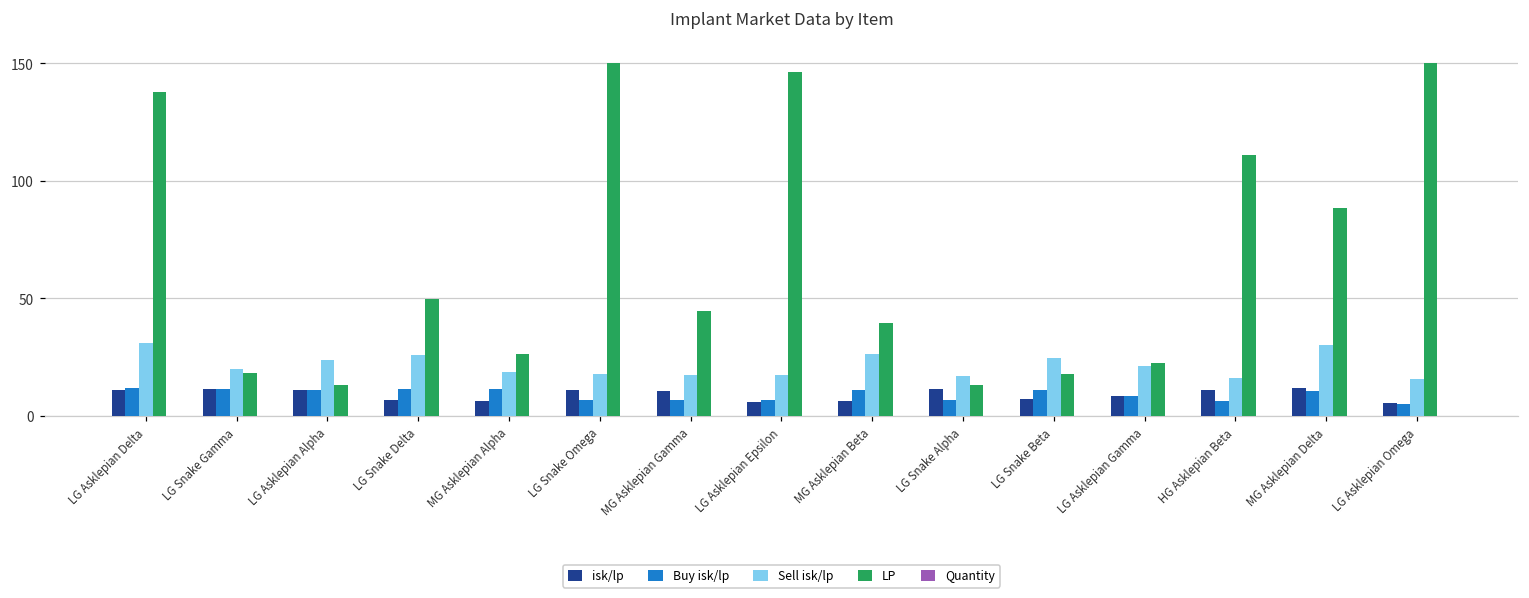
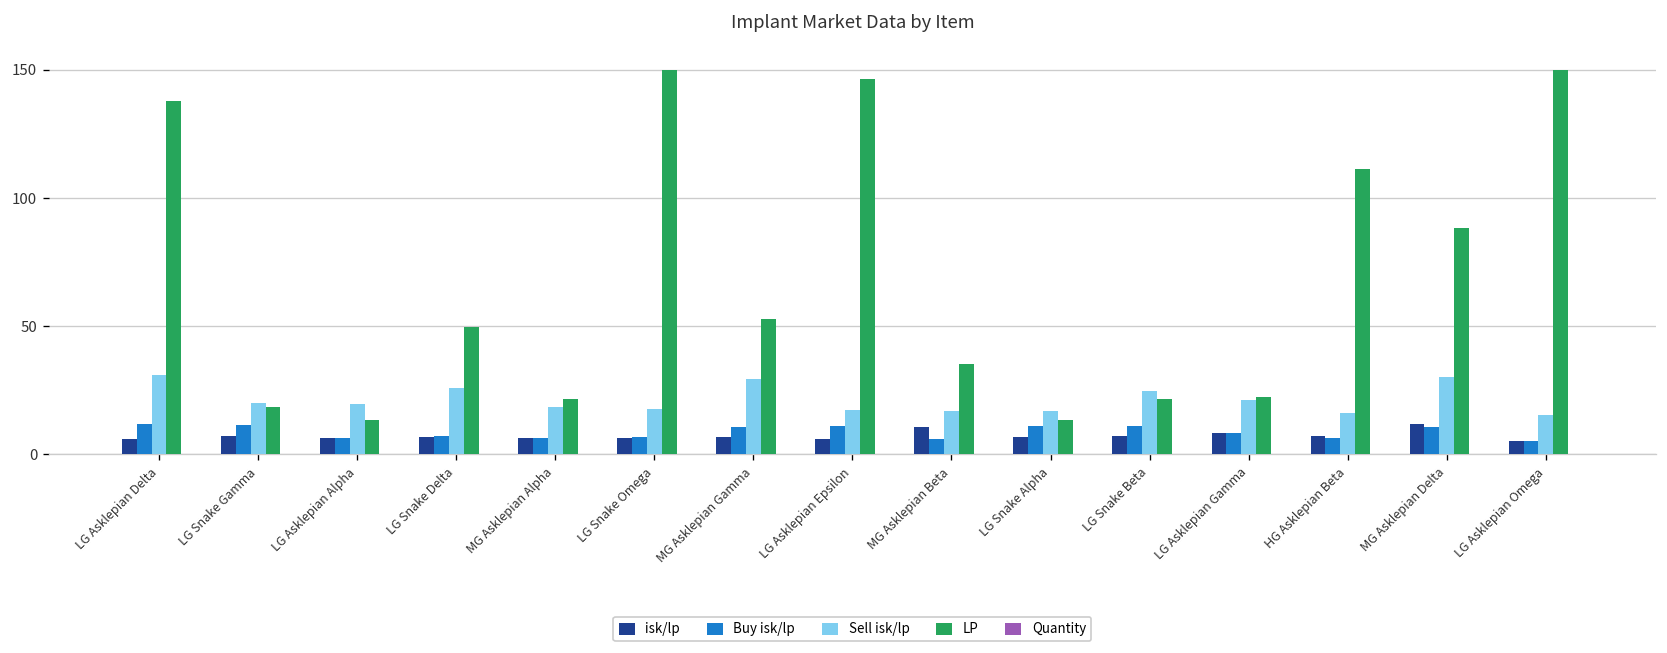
isk/lp, LG Asklepian Delta: 11 -> 6
isk/lp, LG Snake Gamma: 11 -> 7
isk/lp, LG Asklepian Alpha: 11 -> 6
Buy isk/lp, LG Asklepian Alpha: 11 -> 6
Sell isk/lp, LG Asklepian Alpha: 24 -> 19
Buy isk/lp, LG Snake Delta: 11 -> 7
Buy isk/lp, MG Asklepian Alpha: 11 -> 6
LP, MG Asklepian Alpha: 26 -> 22
isk/lp, LG Snake Omega: 11 -> 6
isk/lp, MG Asklepian Gamma: 11 -> 7
Buy isk/lp, MG Asklepian Gamma: 7 -> 11
Sell isk/lp, MG Asklepian Gamma: 17 -> 29
LP, MG Asklepian Gamma: 45 -> 53
Buy isk/lp, LG Asklepian Epsilon: 7 -> 11
isk/lp, MG Asklepian Beta: 6 -> 11
Buy isk/lp, MG Asklepian Beta: 11 -> 6
Sell isk/lp, MG Asklepian Beta: 26 -> 17
LP, MG Asklepian Beta: 39 -> 35
isk/lp, LG Snake Alpha: 11 -> 7
Buy isk/lp, LG Snake Alpha: 7 -> 11
LP, LG Snake Beta: 18 -> 21
isk/lp, HG Asklepian Beta: 11 -> 7
